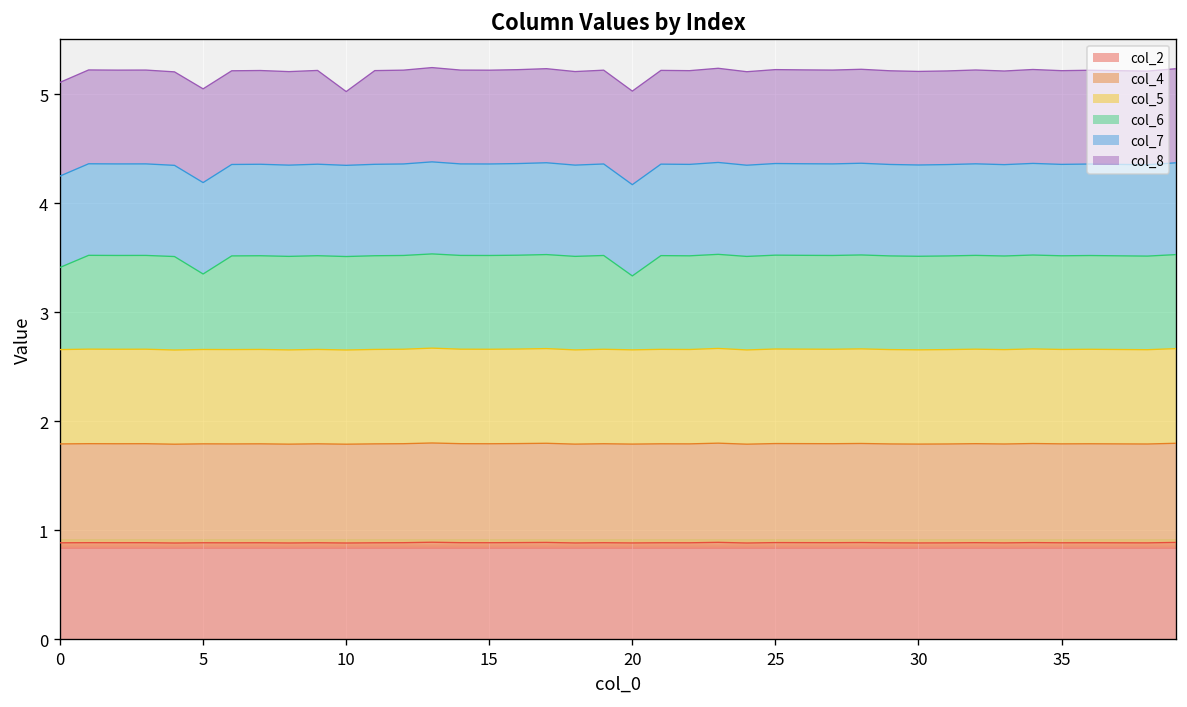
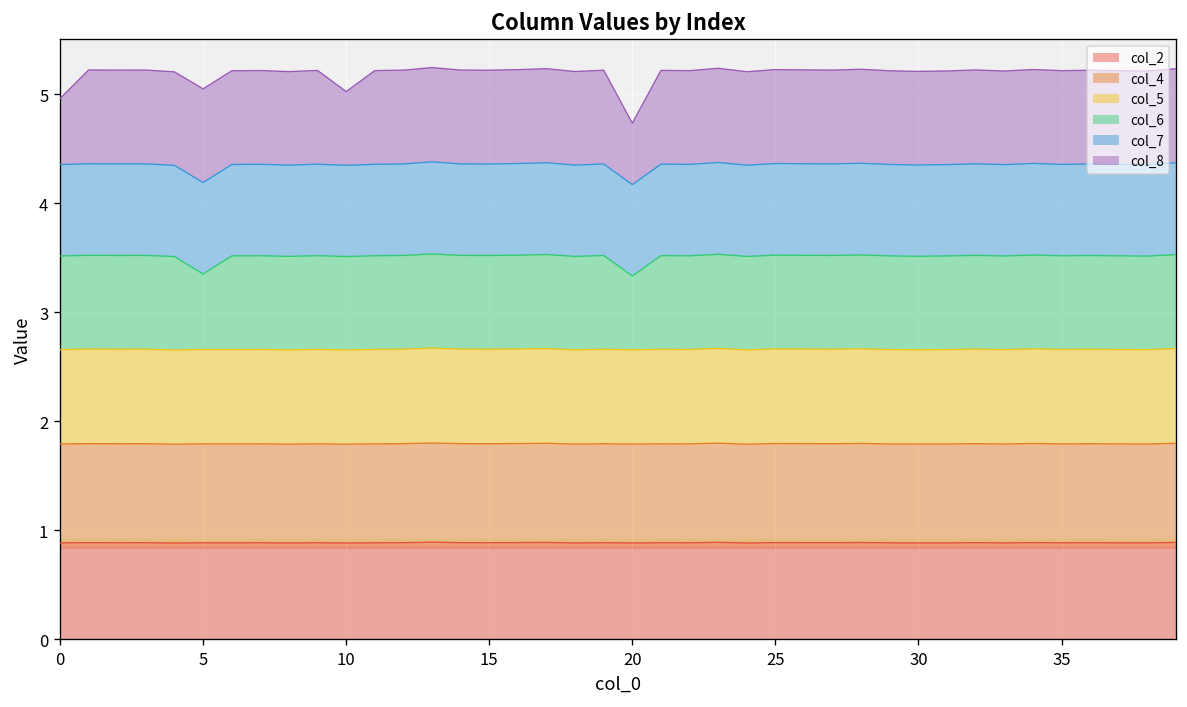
col_6, 0: 0.8 -> 0.9
col_8, 0: 0.9 -> 0.6
col_8, 20: 0.9 -> 0.6
